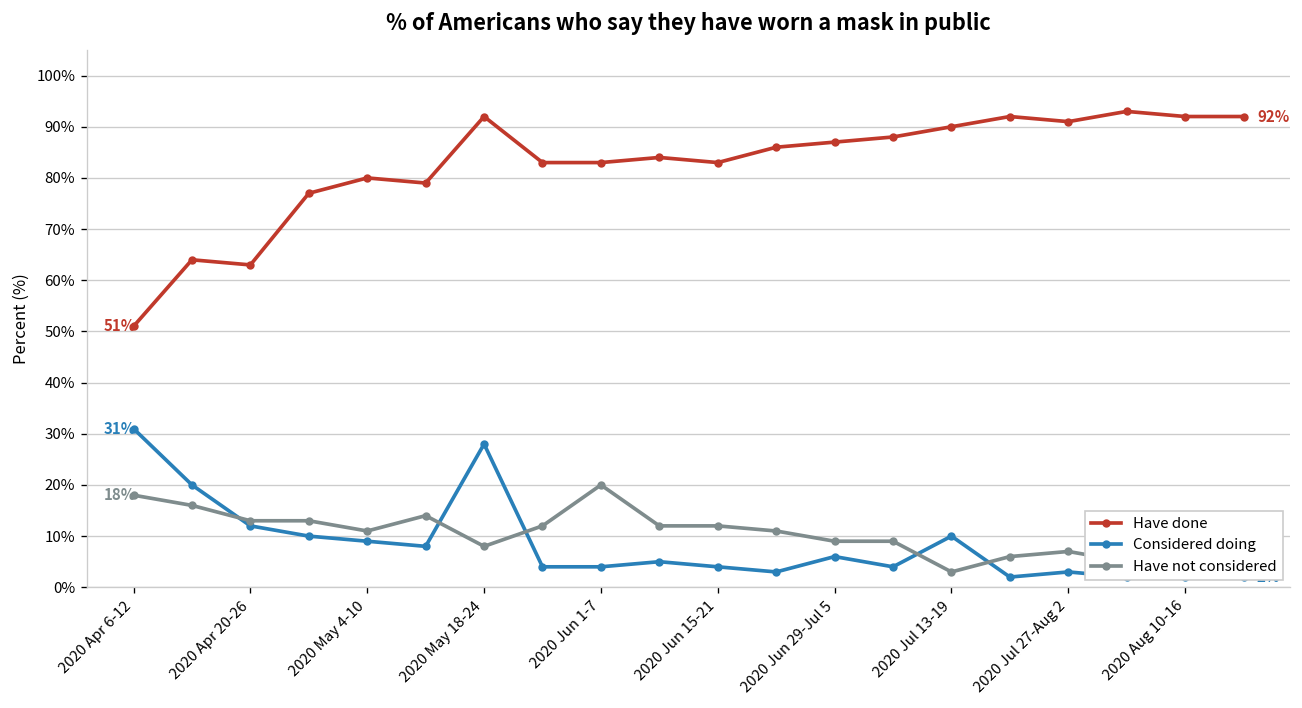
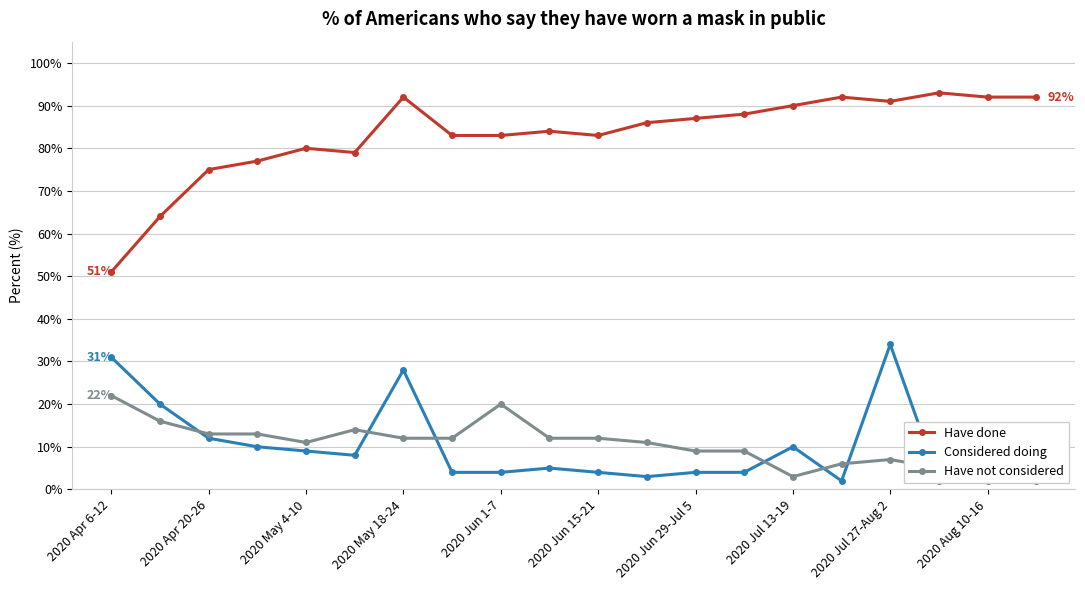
Have not considered, 2020 Apr 6-12: 18% -> 22%
Have done, 2020 Apr 20-26: 63% -> 75%
Have not considered, 2020 May 18-24: 8% -> 12%
Considered doing, 2020 Jun 29-Jul 5: 6% -> 4%
Considered doing, 2020 Jul 27-Aug 2: 3% -> 34%
